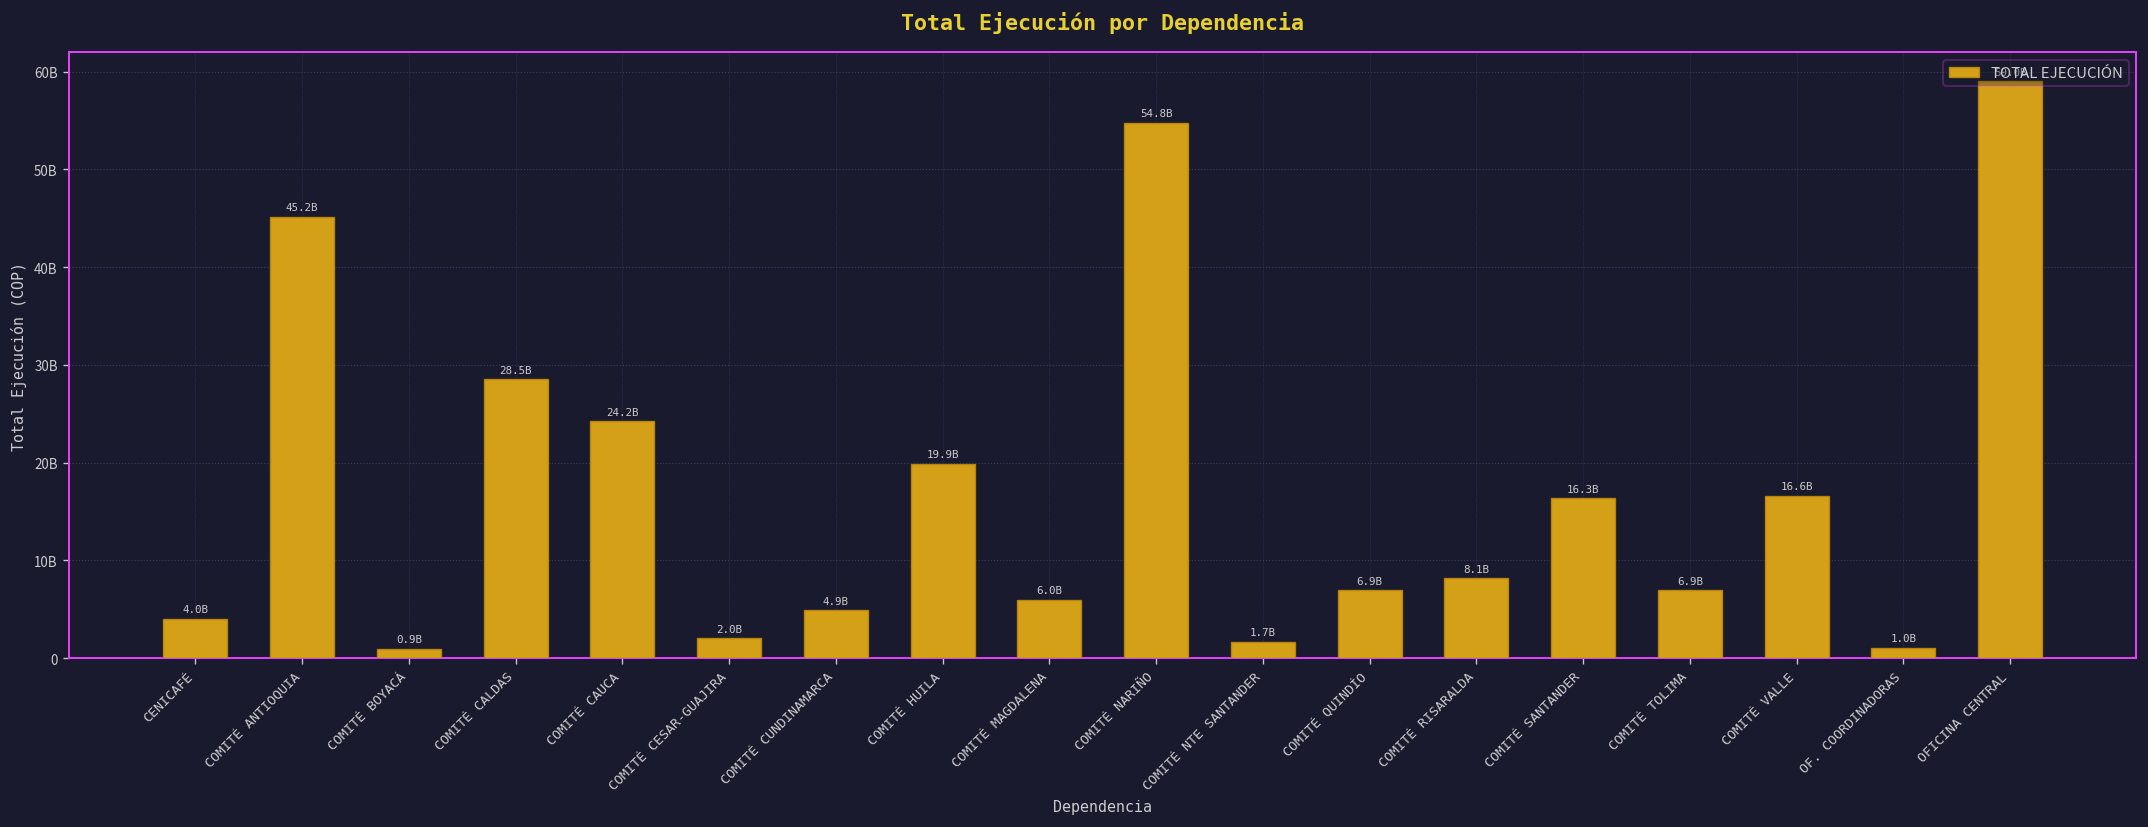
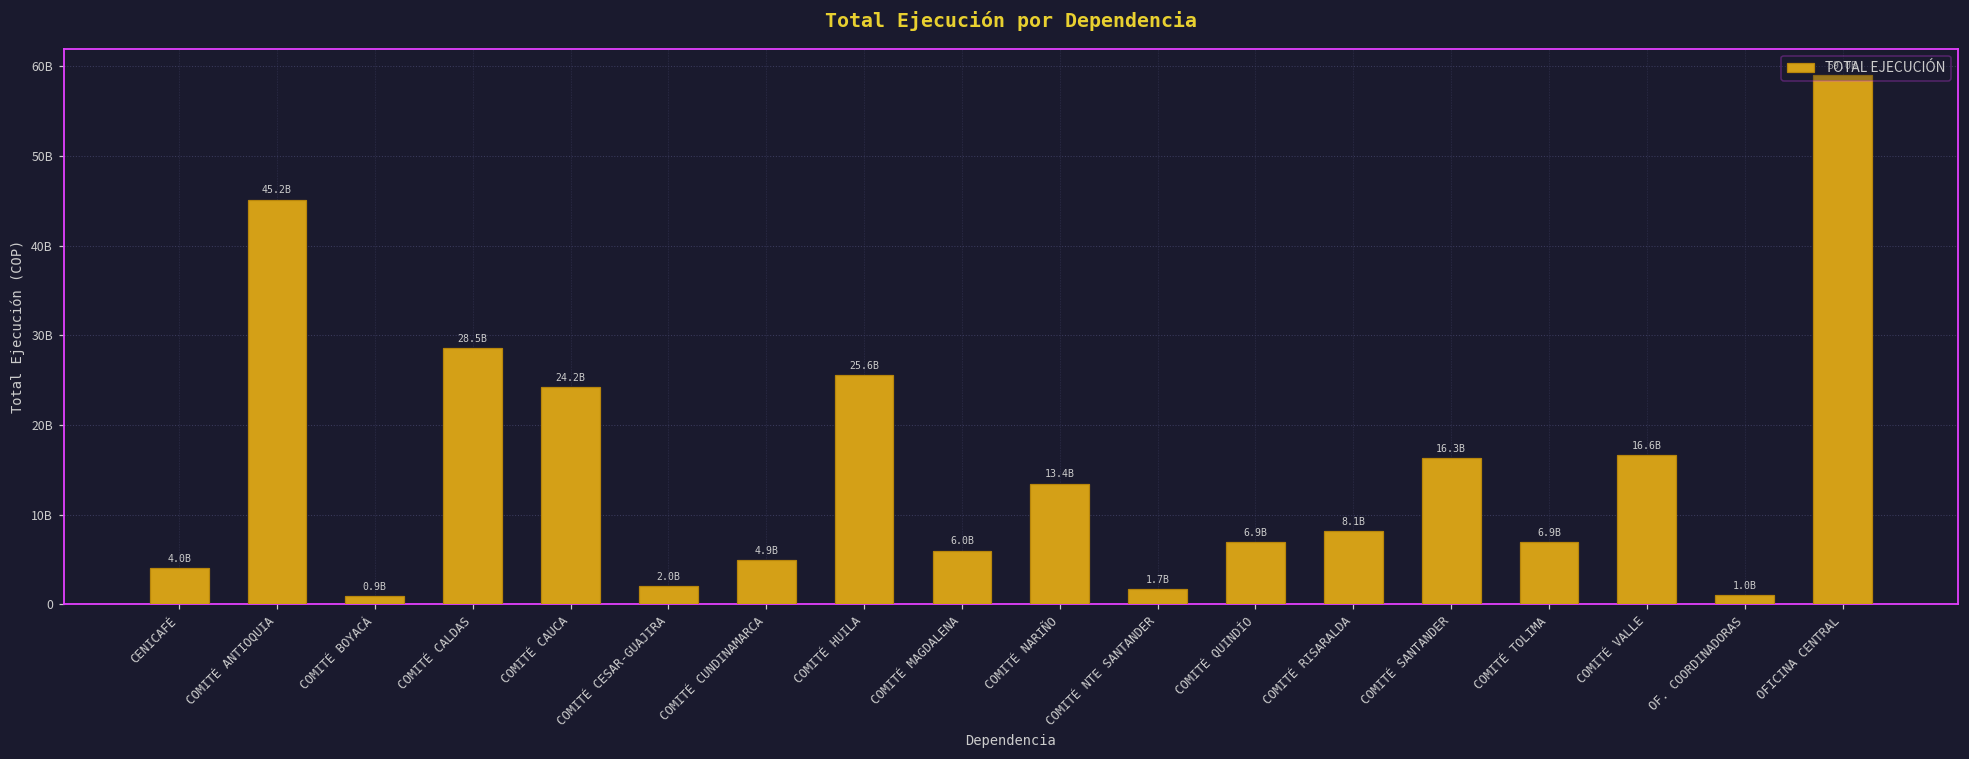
COMITÉ HUILA: 19.9B -> 25.6B
COMITÉ NARIÑO: 54.8B -> 13.4B
